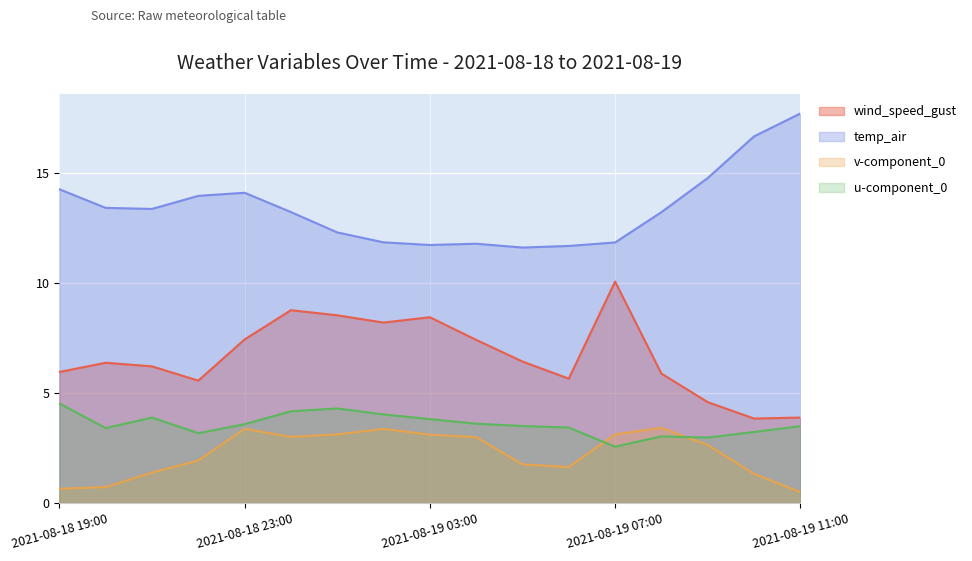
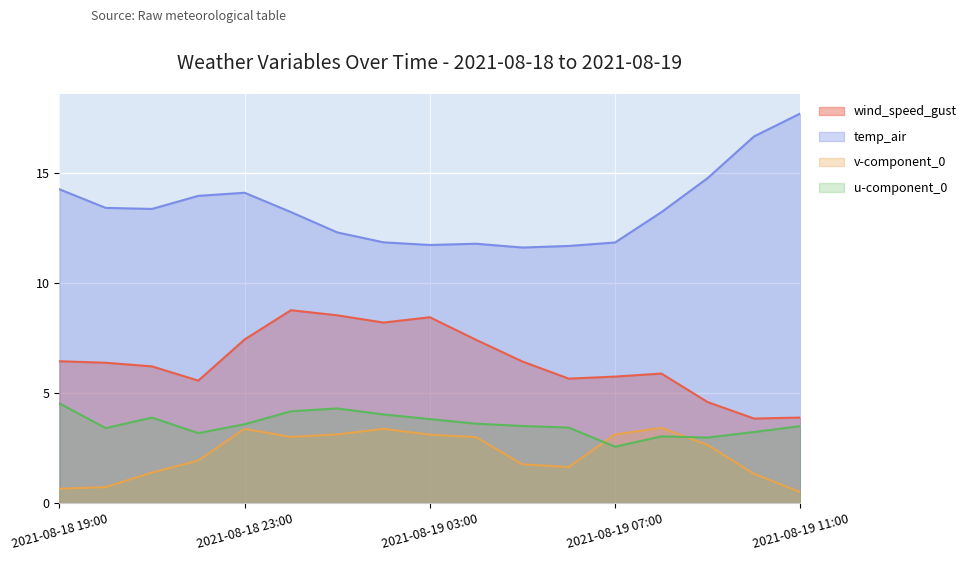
wind_speed_gust, 2021-08-18 19:00: 6.0 -> 6.5
wind_speed_gust, 2021-08-19 07:00: 10.1 -> 5.8
